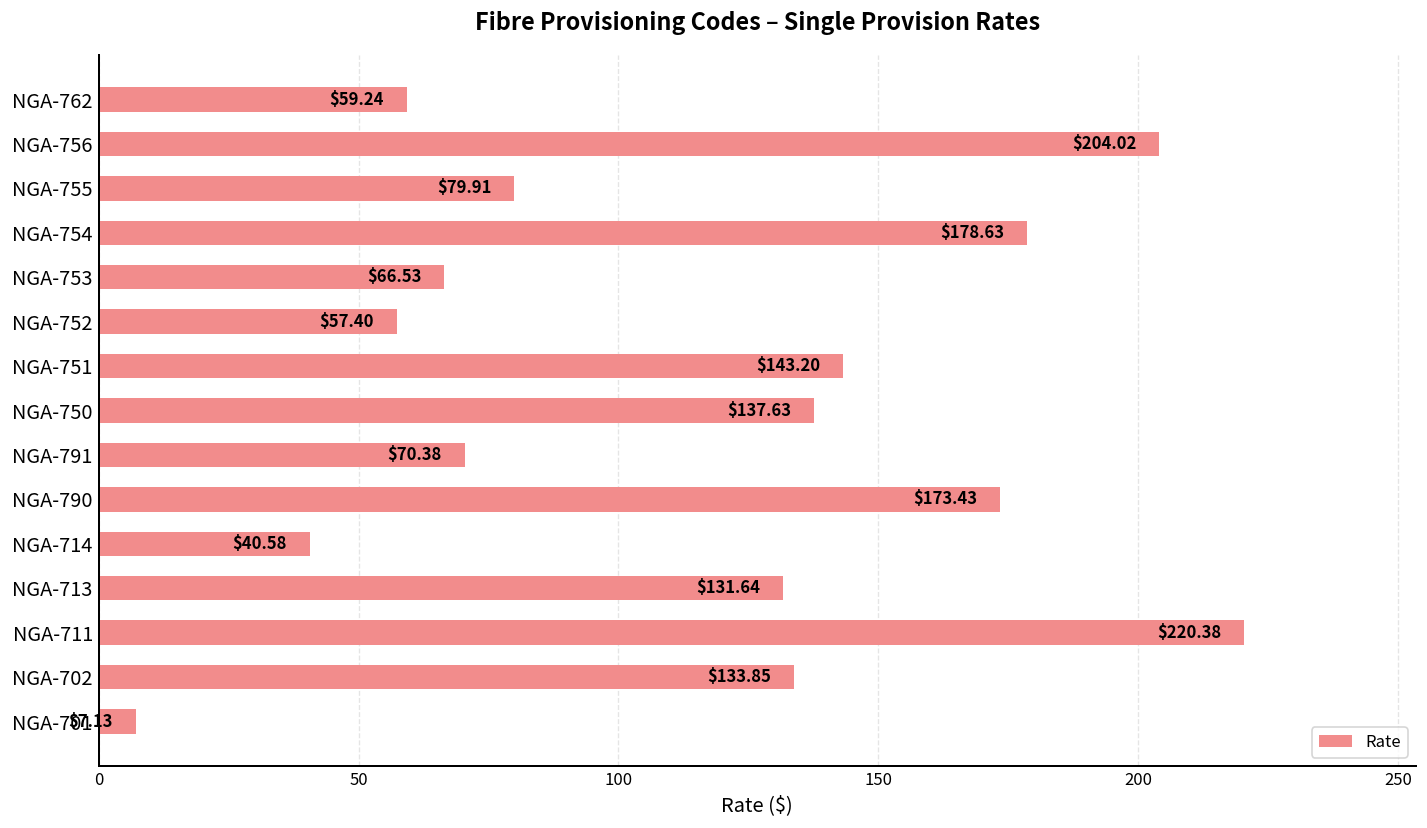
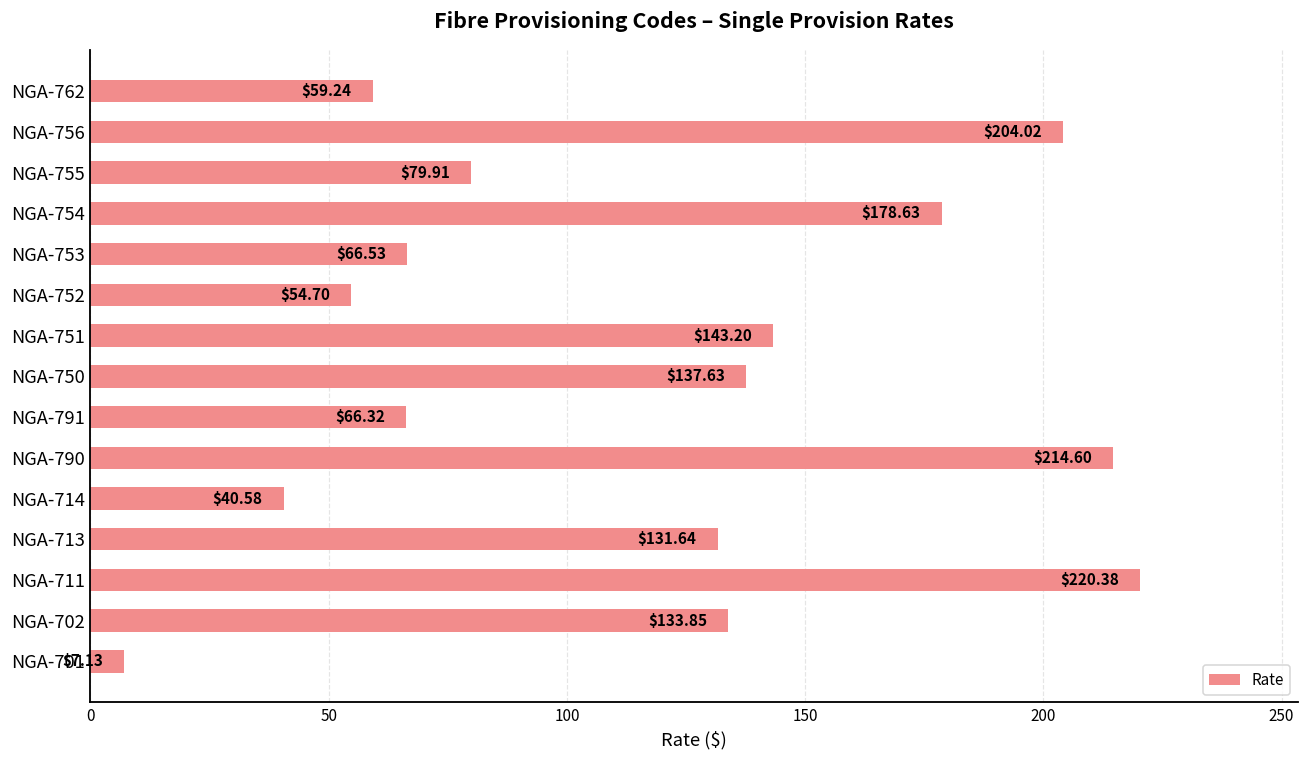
NGA-752: $57.40 -> $54.70
NGA-791: $70.38 -> $66.32
NGA-790: $173.43 -> $214.60
